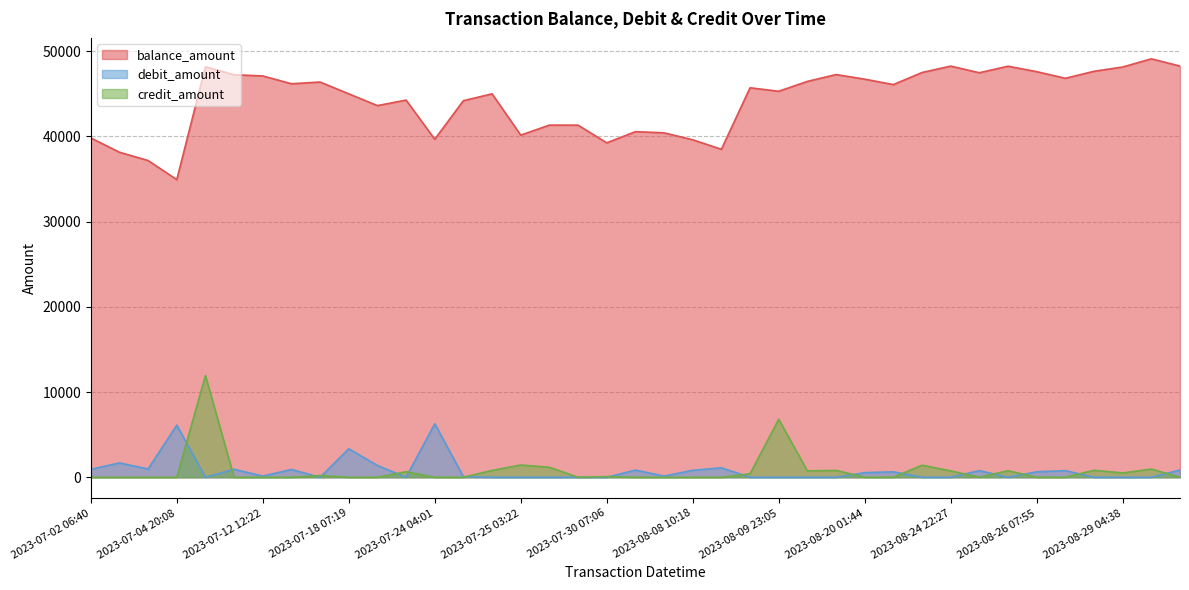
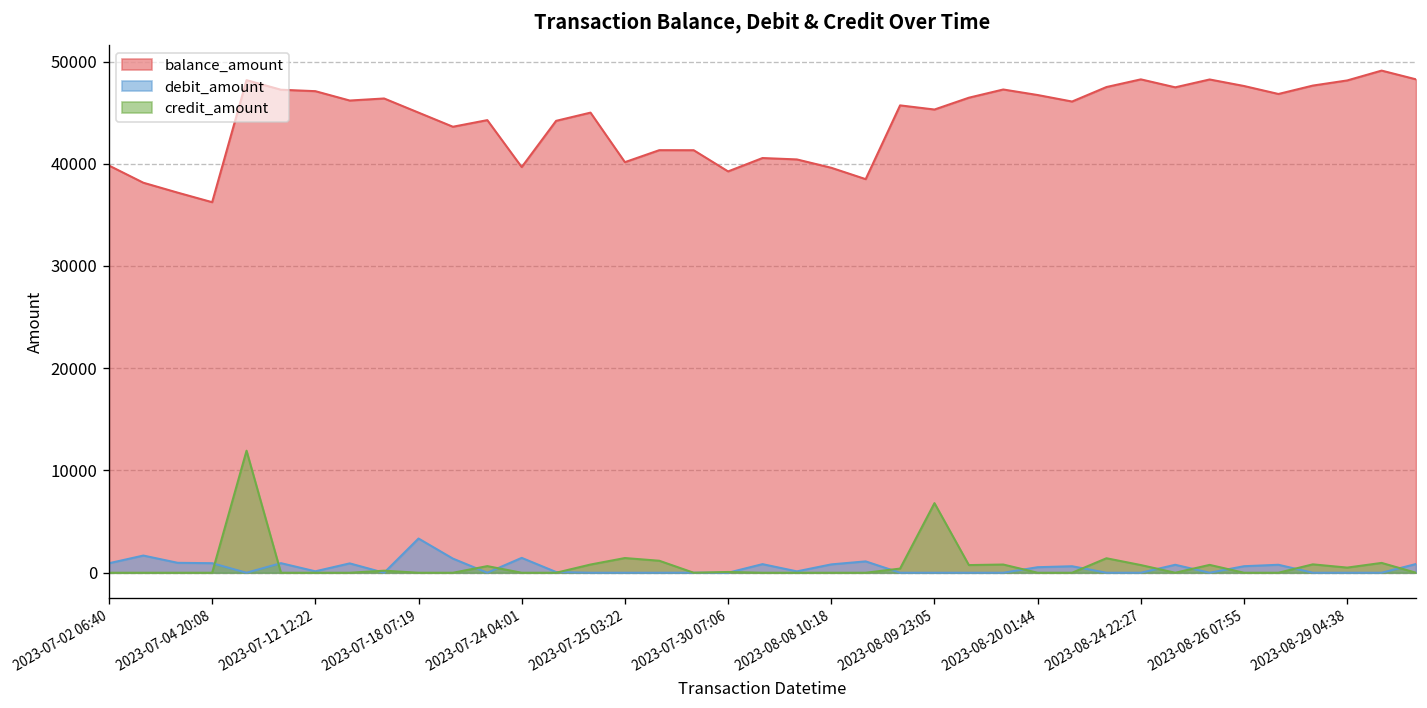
balance_amount, 2023-07-04 20:08: 35000 -> 36000
debit_amount, 2023-07-04 20:08: 6000 -> 1000
debit_amount, 2023-07-24 04:01: 6000 -> 1000
